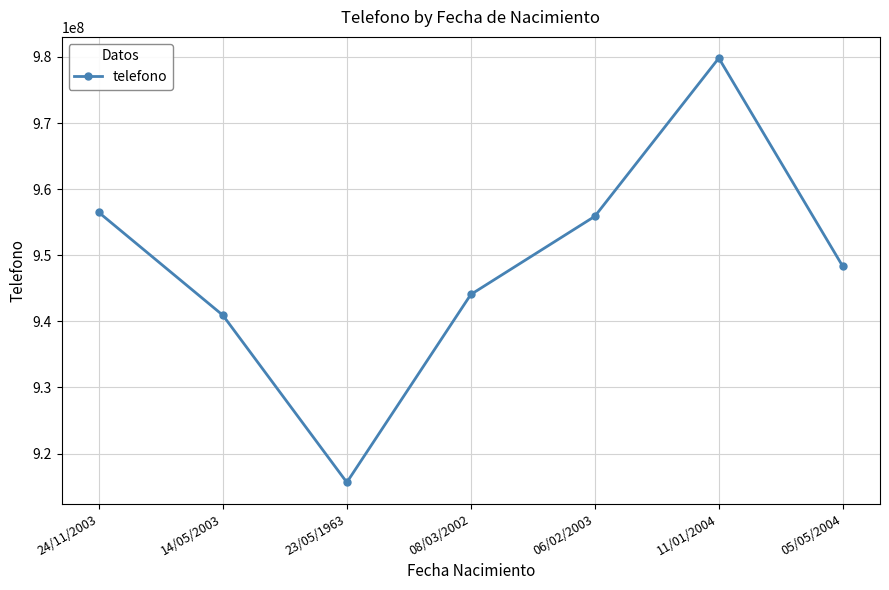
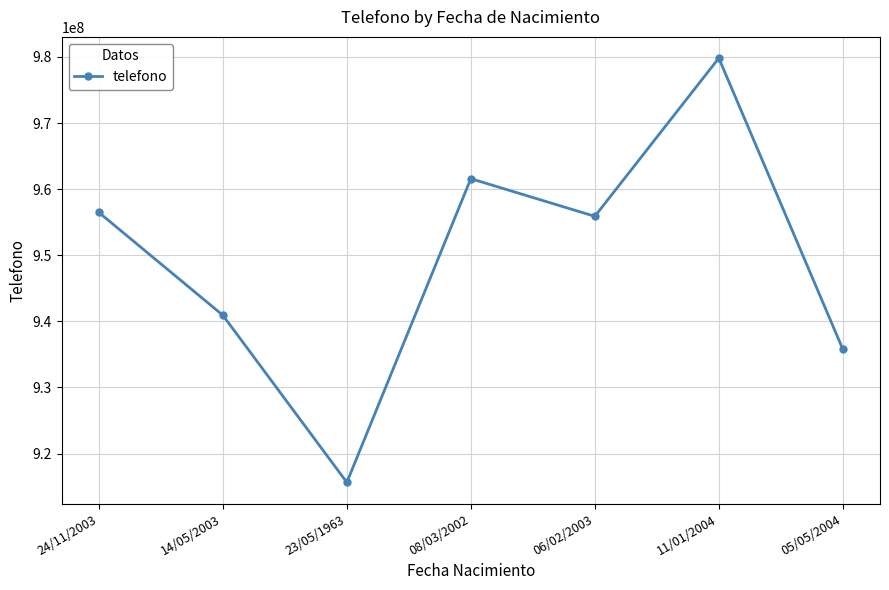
08/03/2002: 944000000 -> 962000000
05/05/2004: 948000000 -> 936000000
